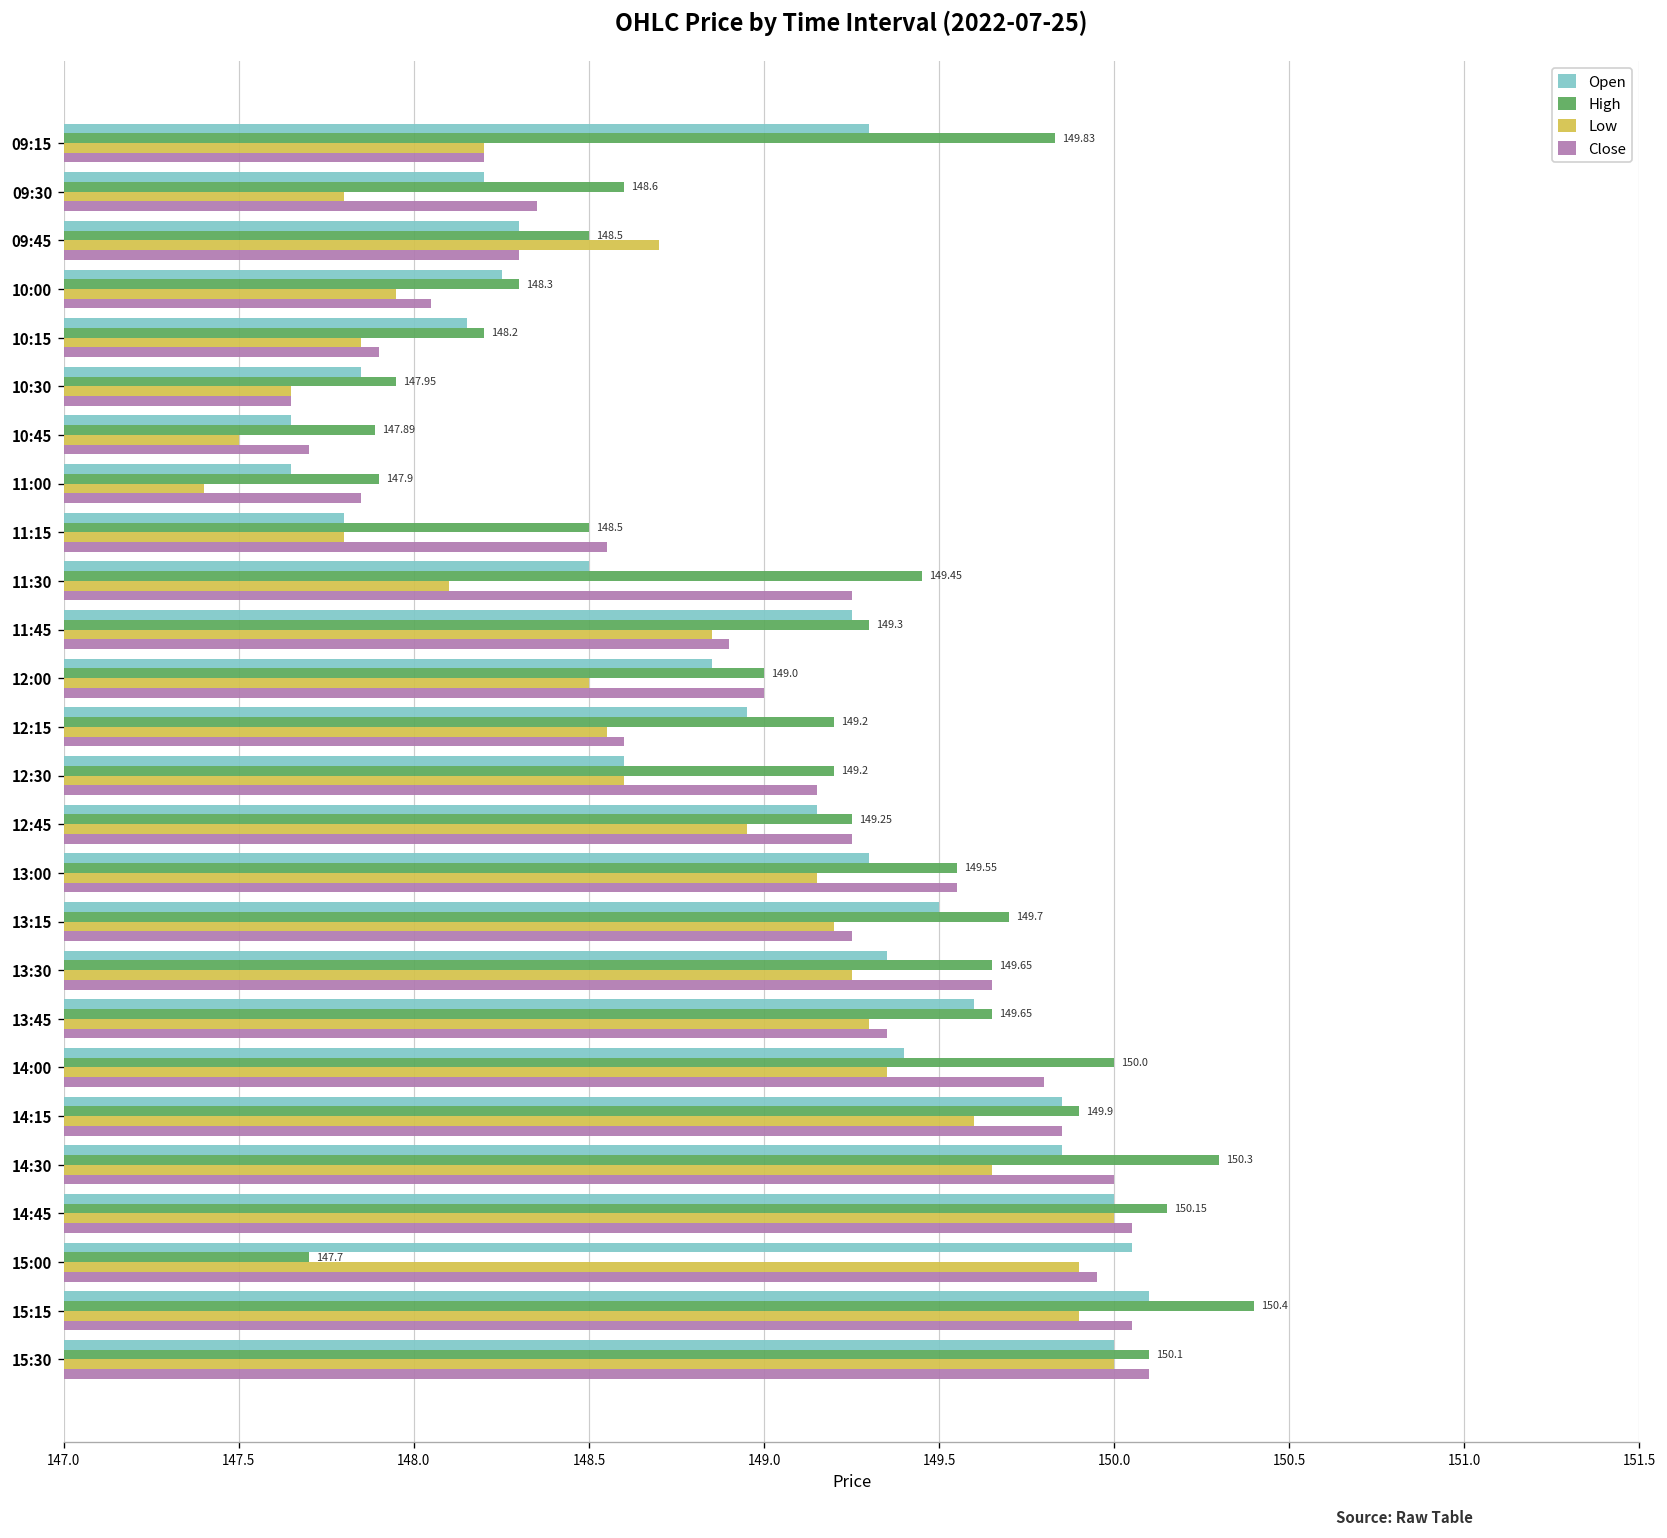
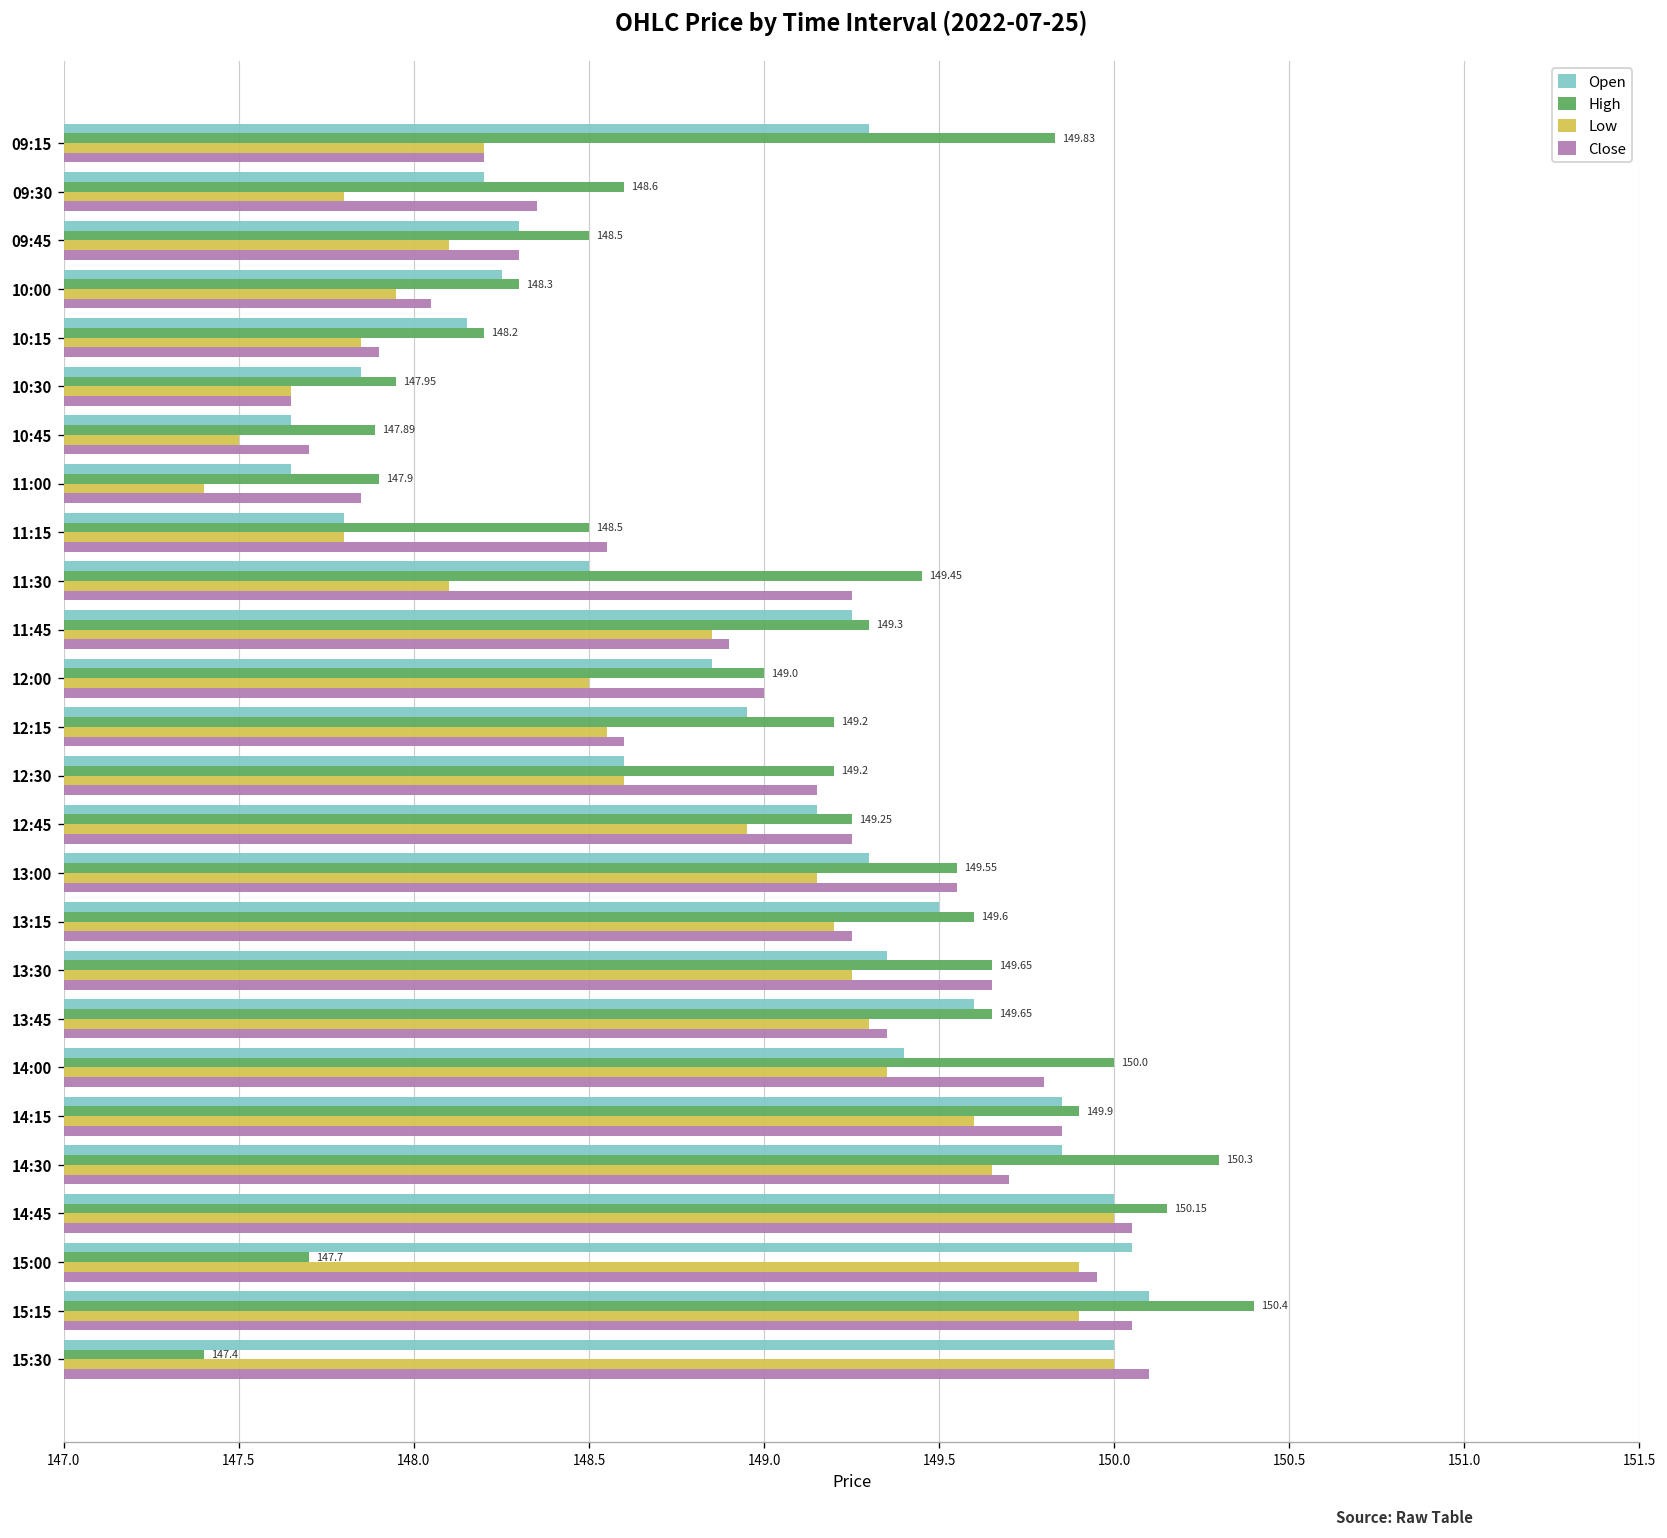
Low, 09:45: 148.7 -> 148.1
High, 13:15: 149.7 -> 149.6
Close, 14:30: 150.0 -> 149.7
High, 15:30: 150.1 -> 147.4
